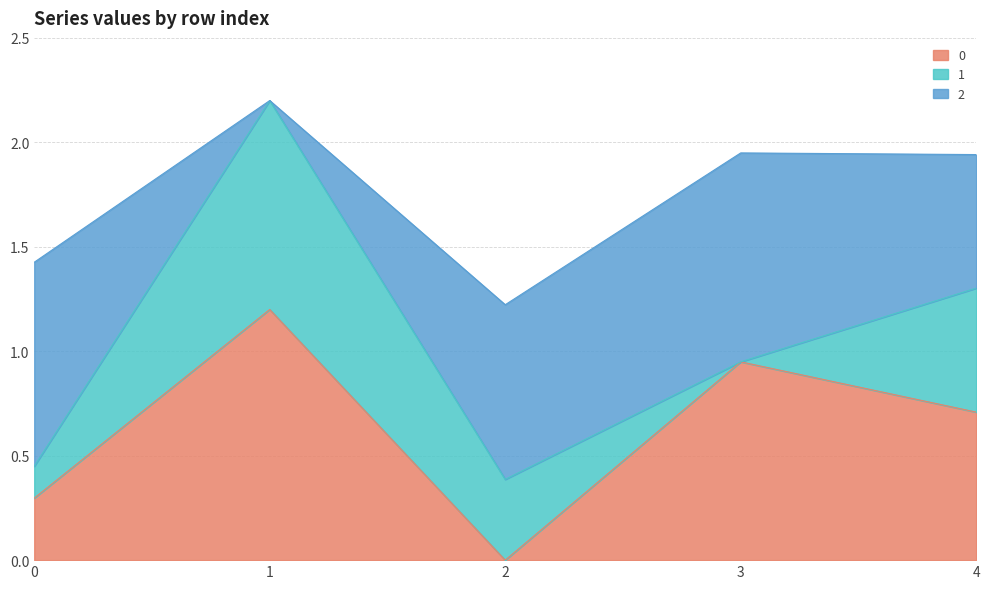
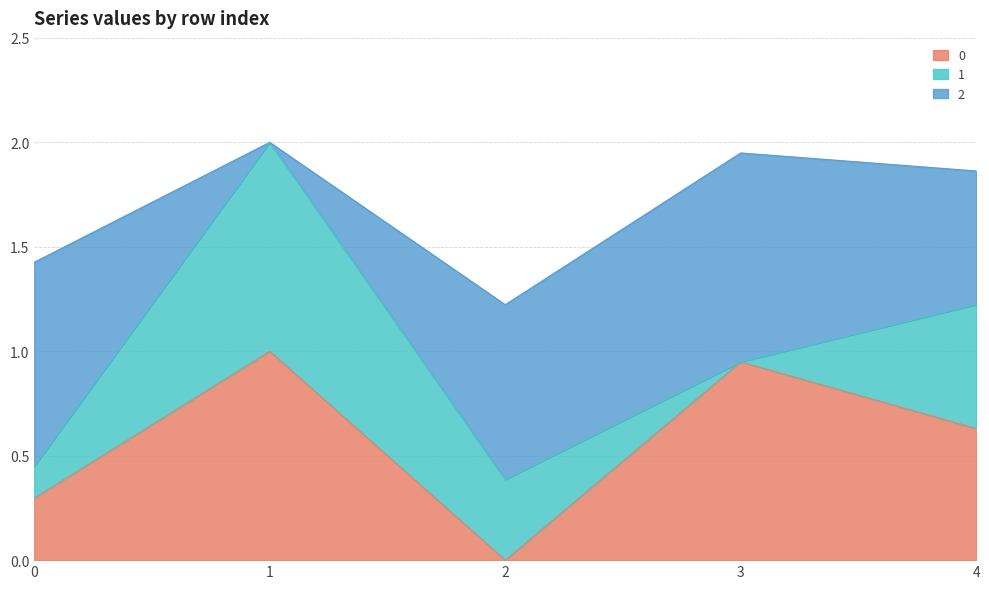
0, 1: 1.2 -> 1.0
0, 4: 0.71 -> 0.63
